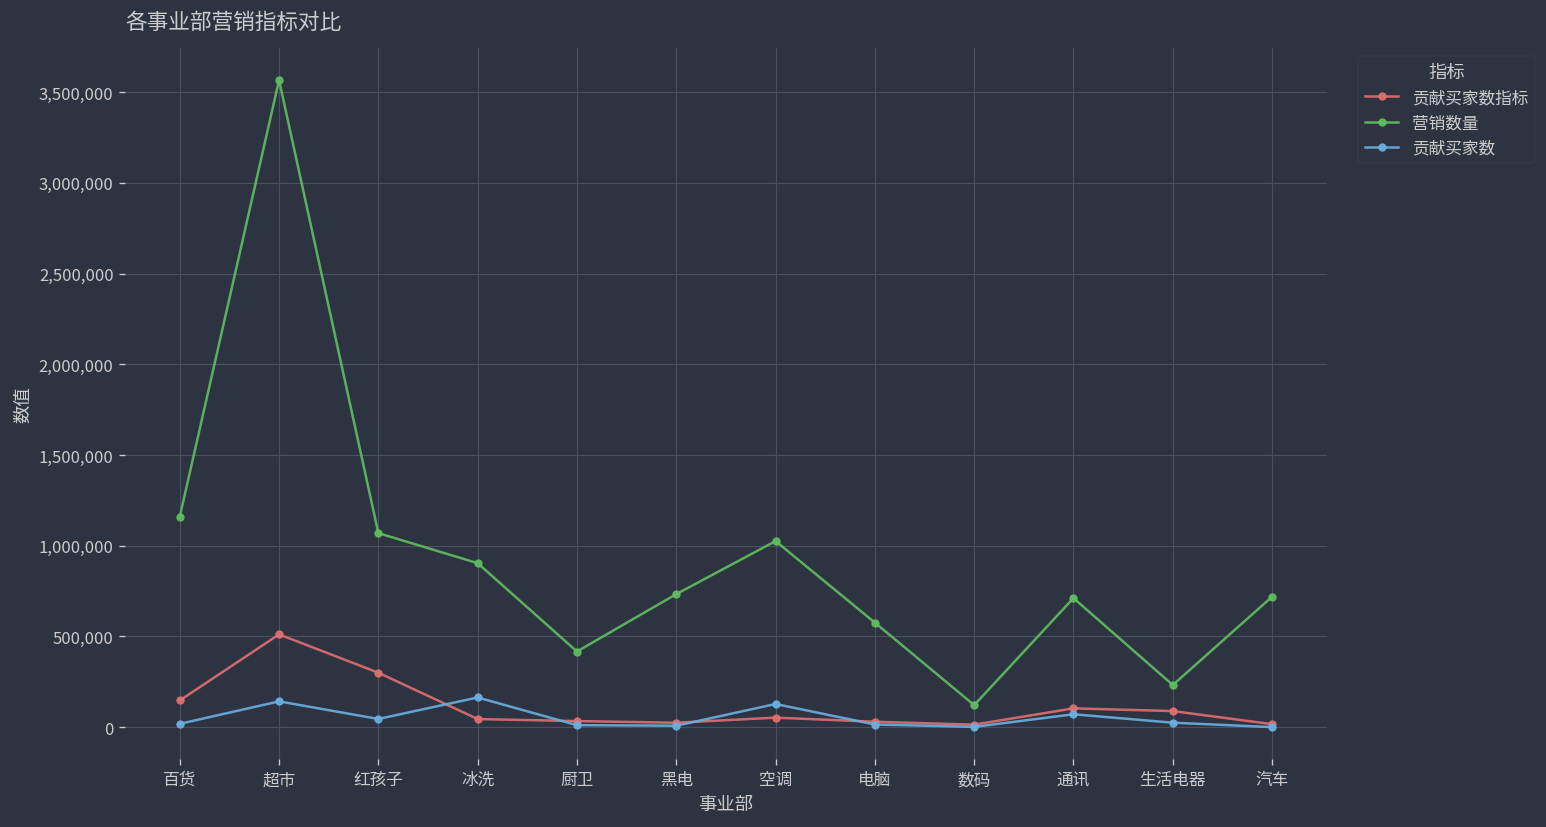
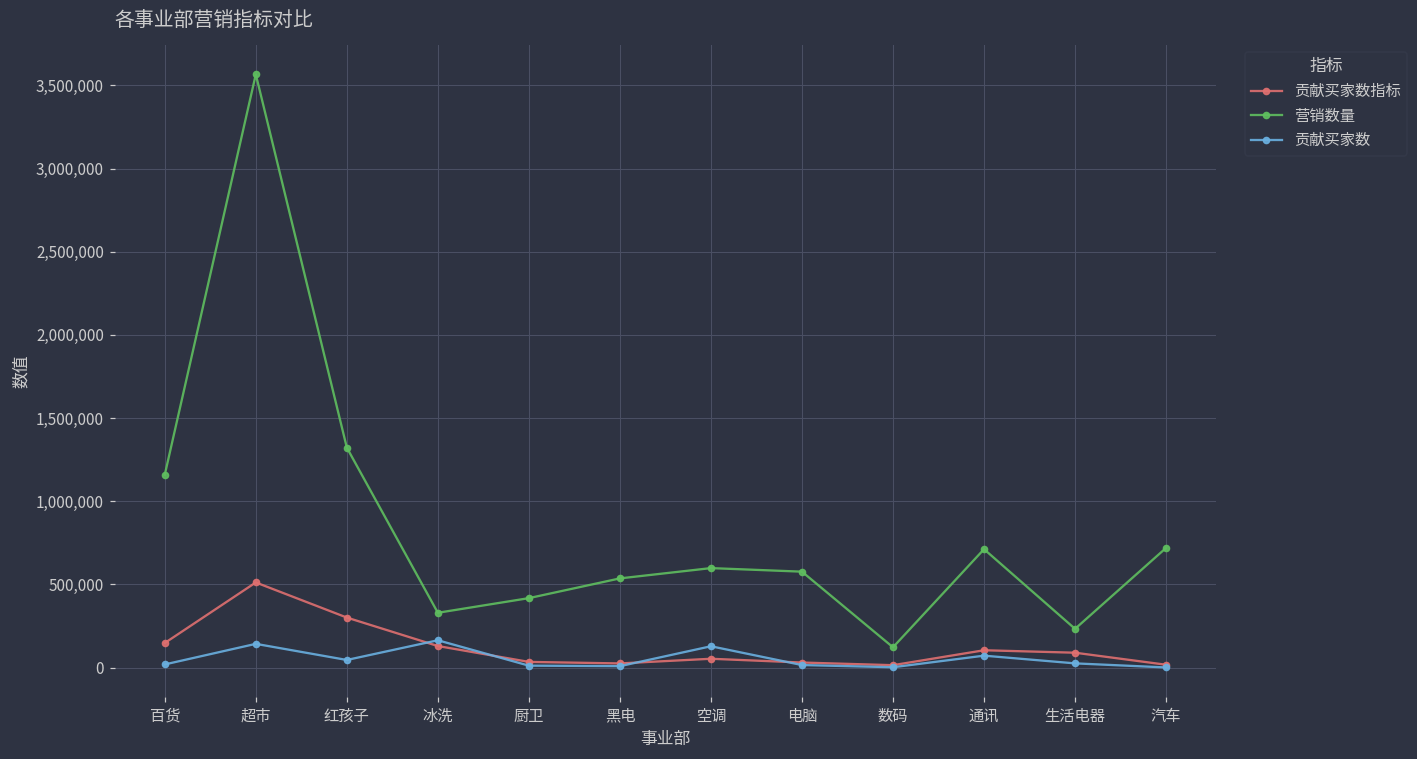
营销数量, 红孩子: 1,070,000 -> 1,320,000
贡献买家数指标, 冰洗: 40,000 -> 130,000
营销数量, 冰洗: 900,000 -> 330,000
营销数量, 黑电: 730,000 -> 540,000
营销数量, 空调: 1,030,000 -> 600,000
